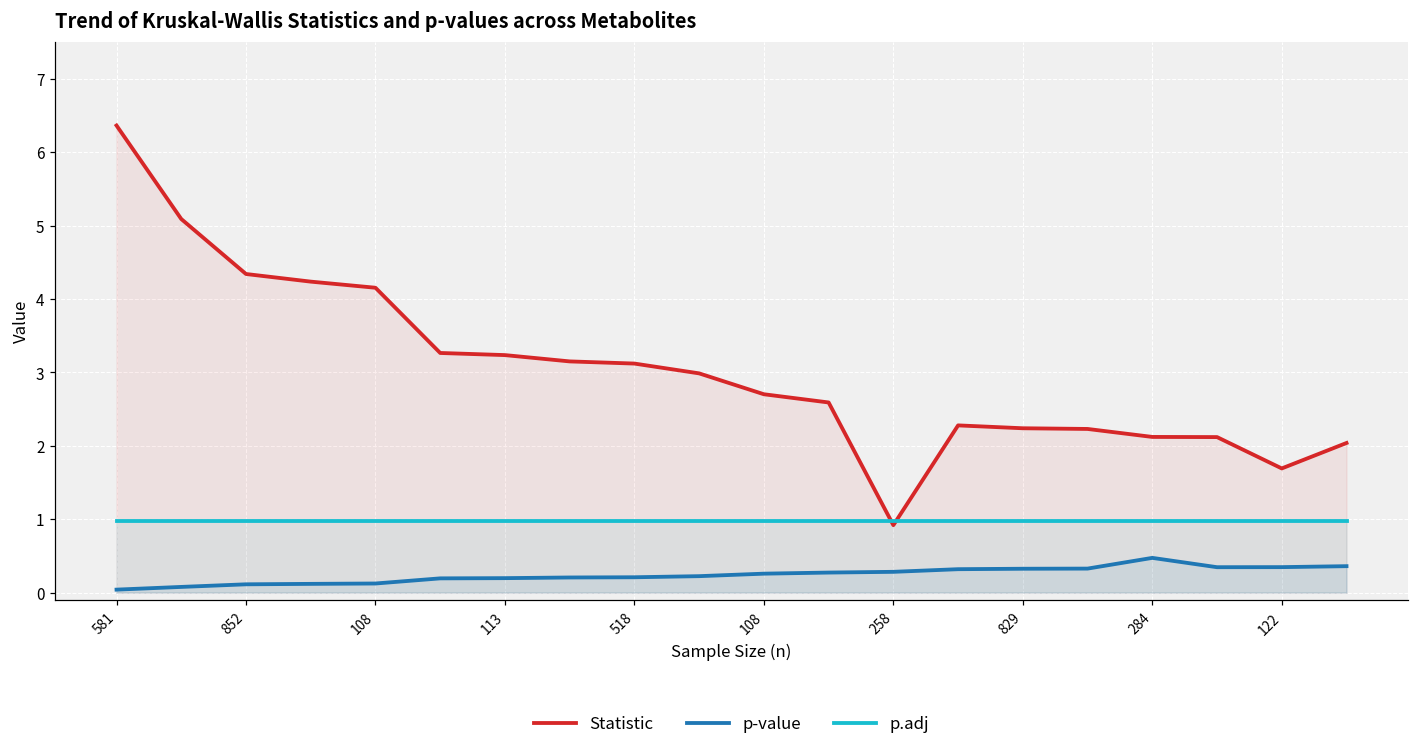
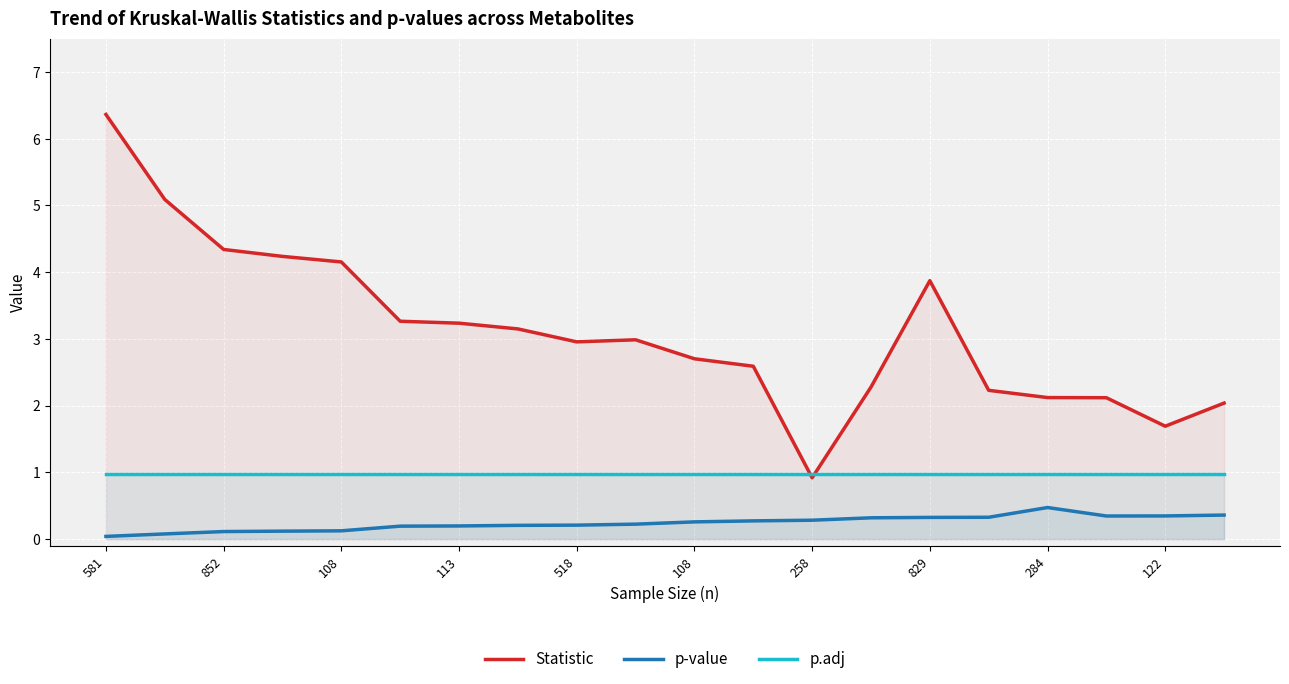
Statistic, 518: 3.1 -> 3.0
Statistic, 829: 2.2 -> 3.9
